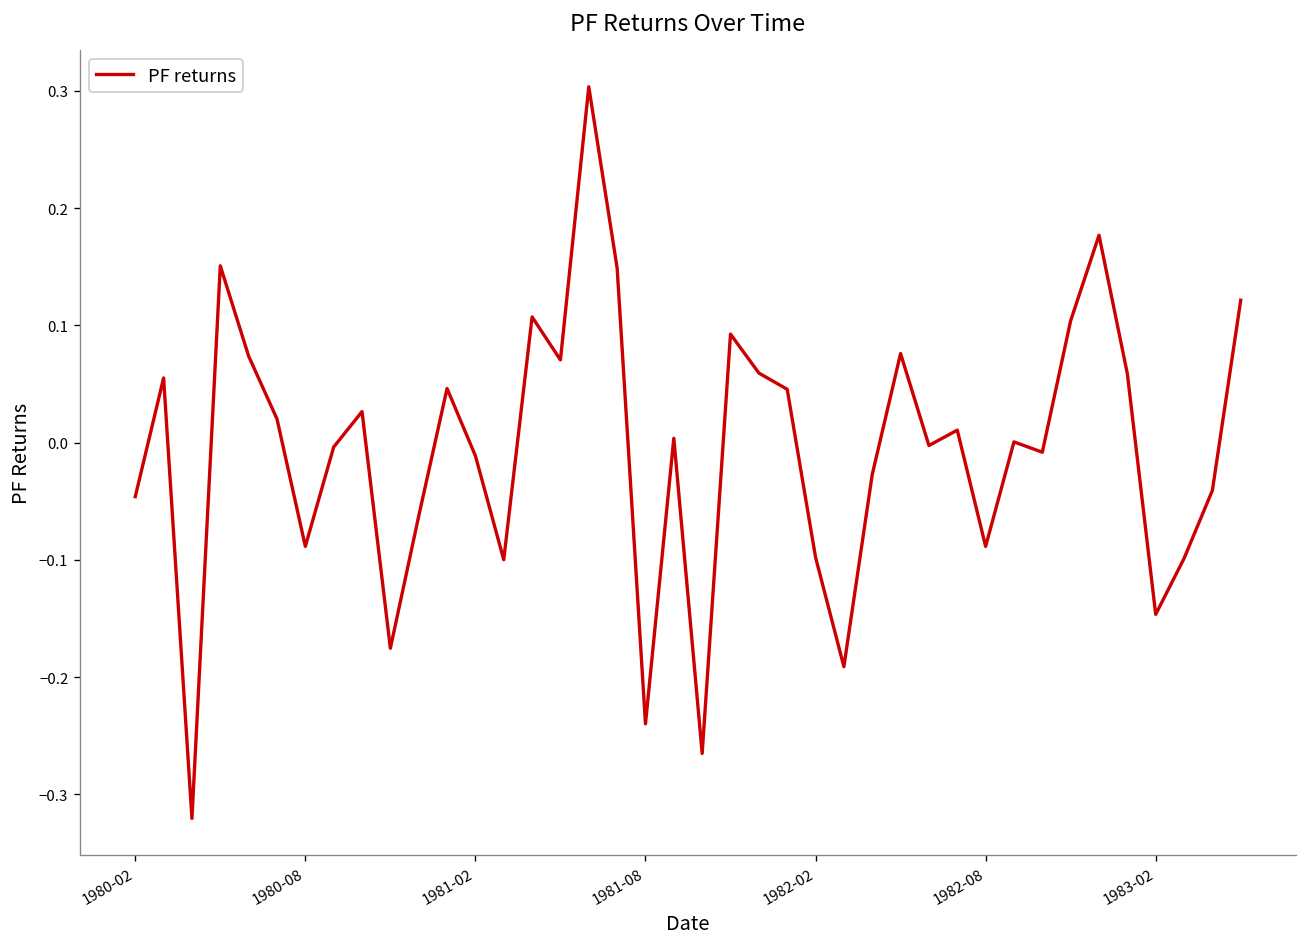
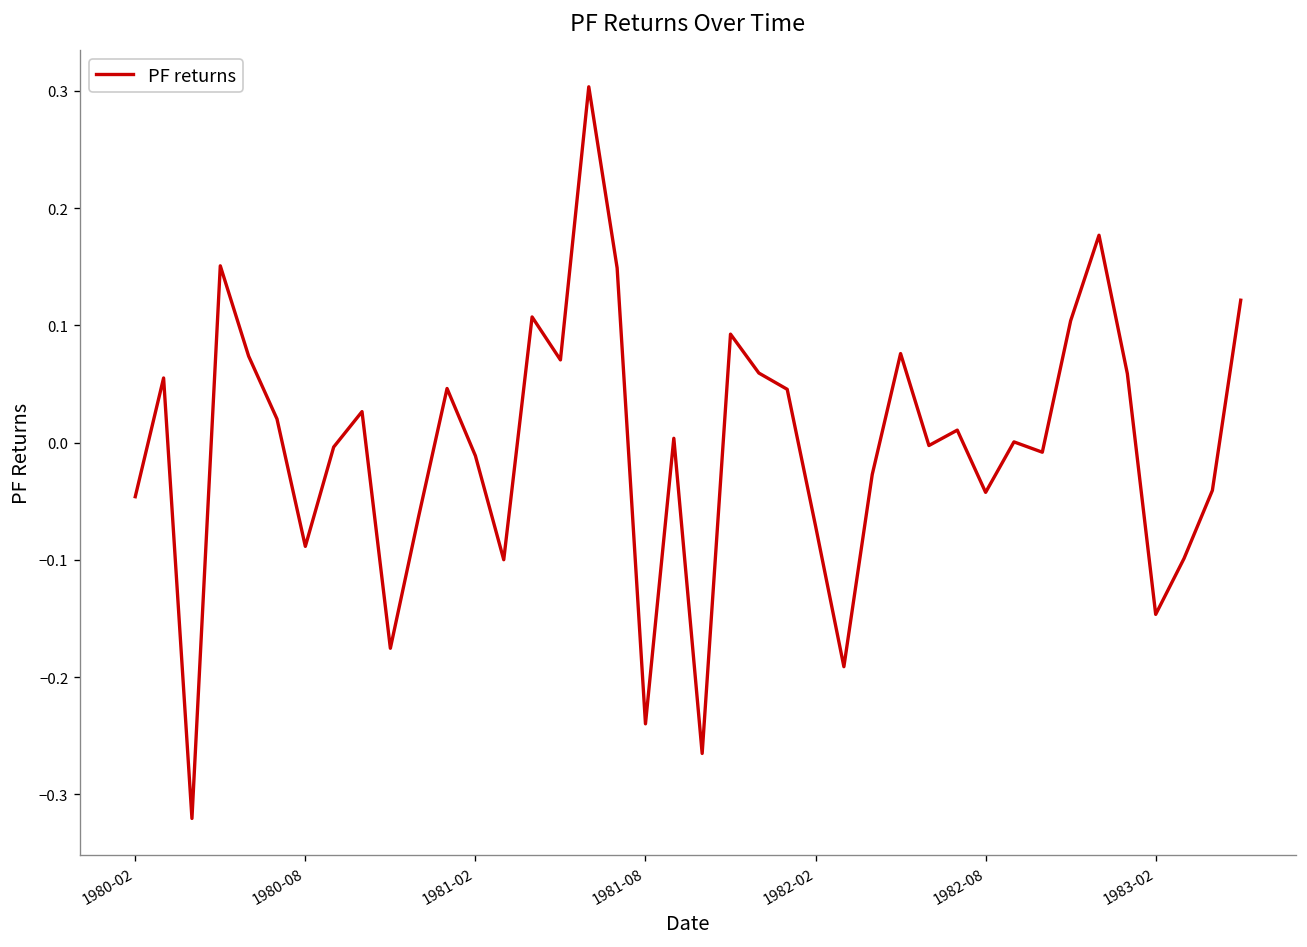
1982-02: -0.10 -> -0.07
1982-08: -0.09 -> -0.04
